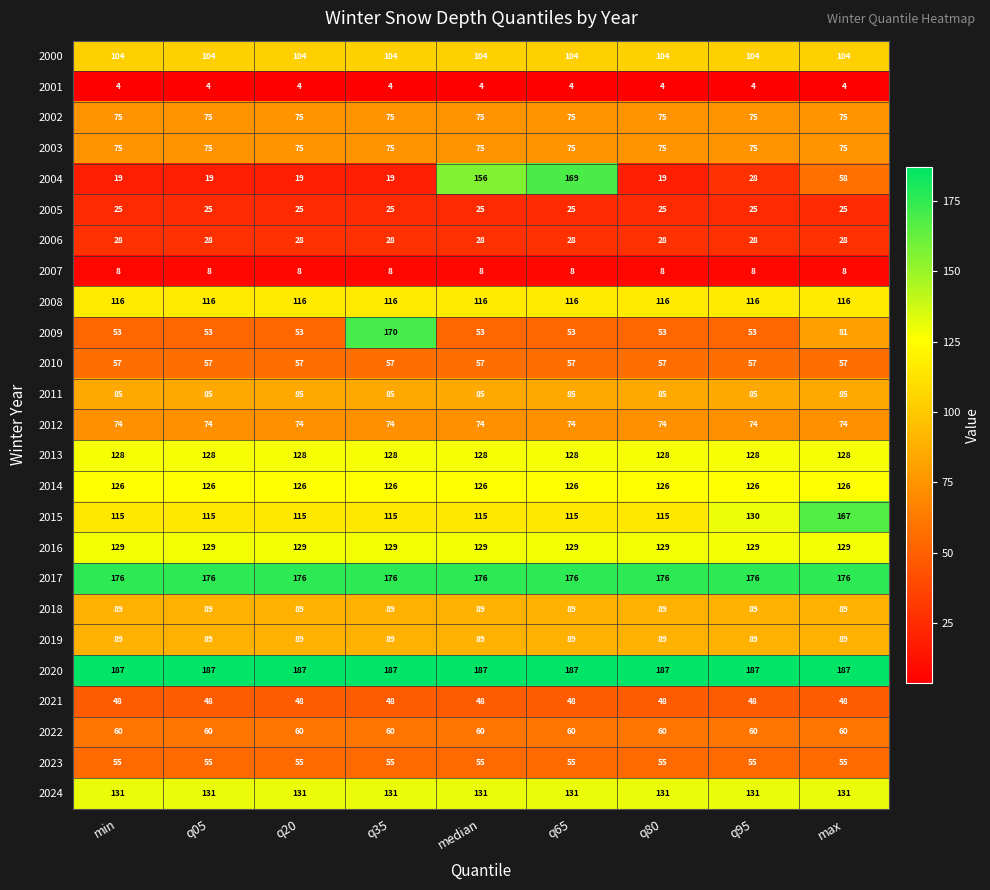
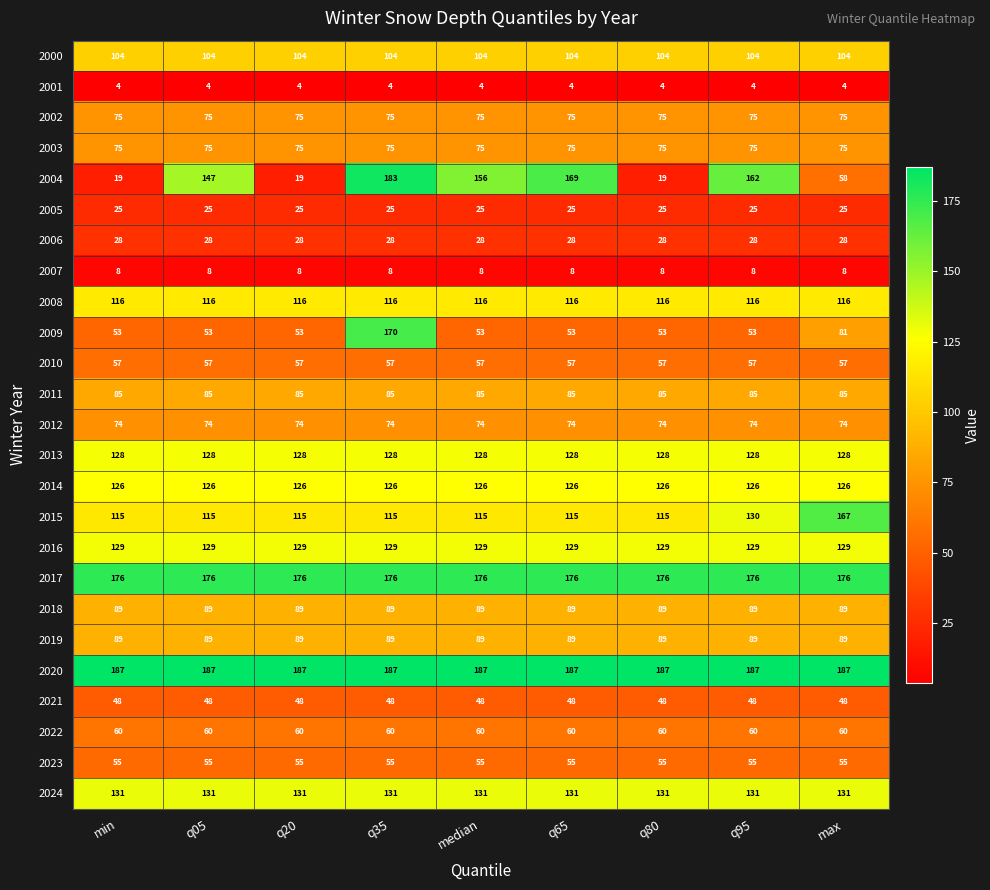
2004, q05: 19 -> 147
2004, q35: 19 -> 183
2004, q95: 28 -> 162
